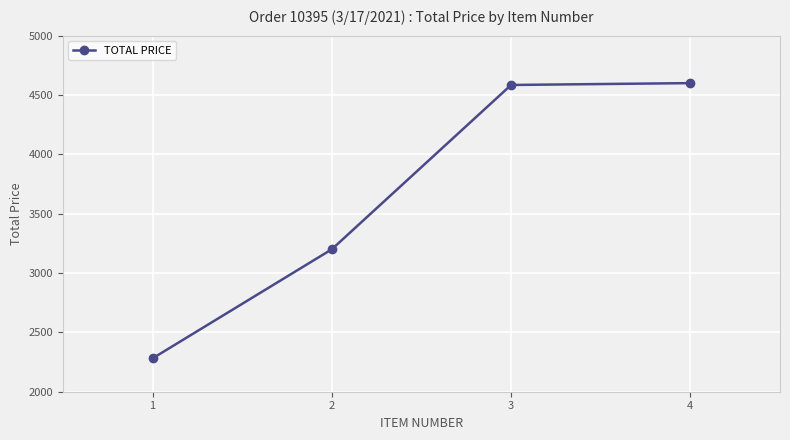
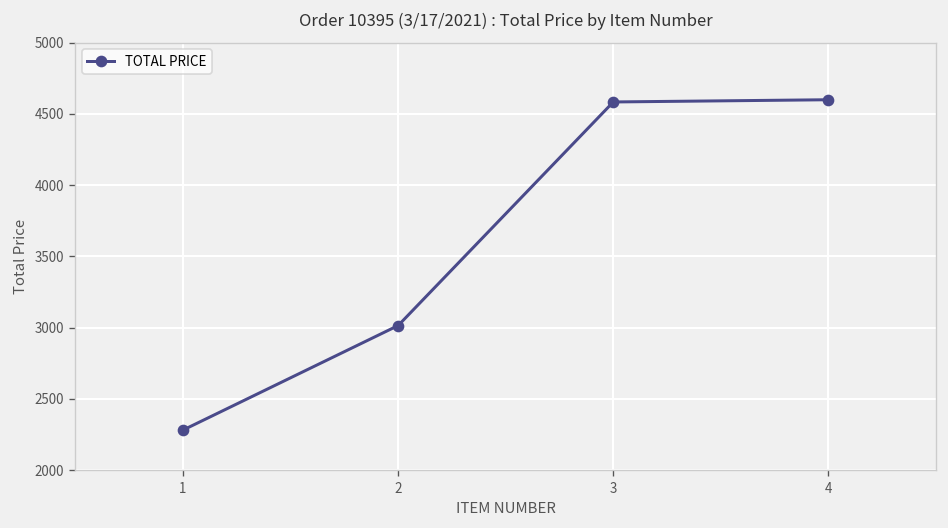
2: 3200 -> 3010
